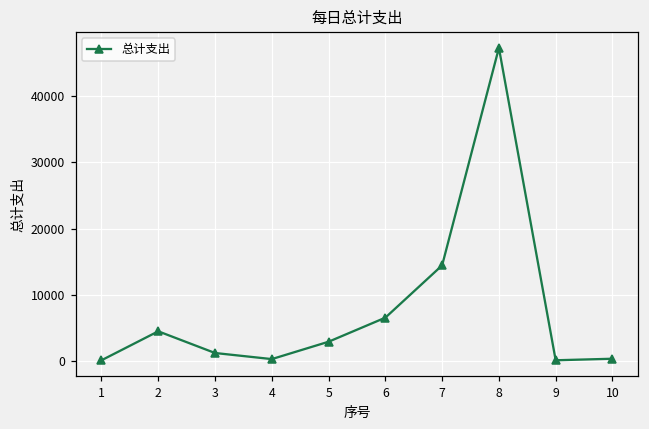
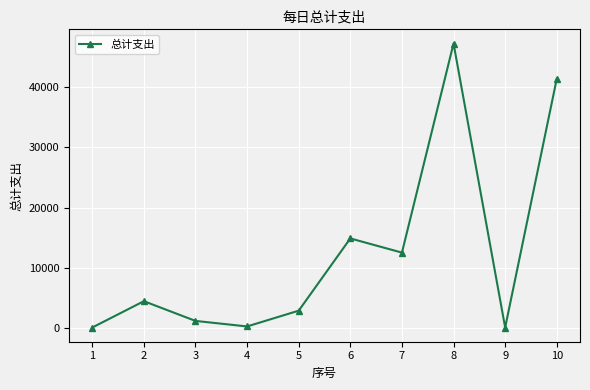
6: 7000 -> 15000
7: 14000 -> 13000
10: 0 -> 41000
